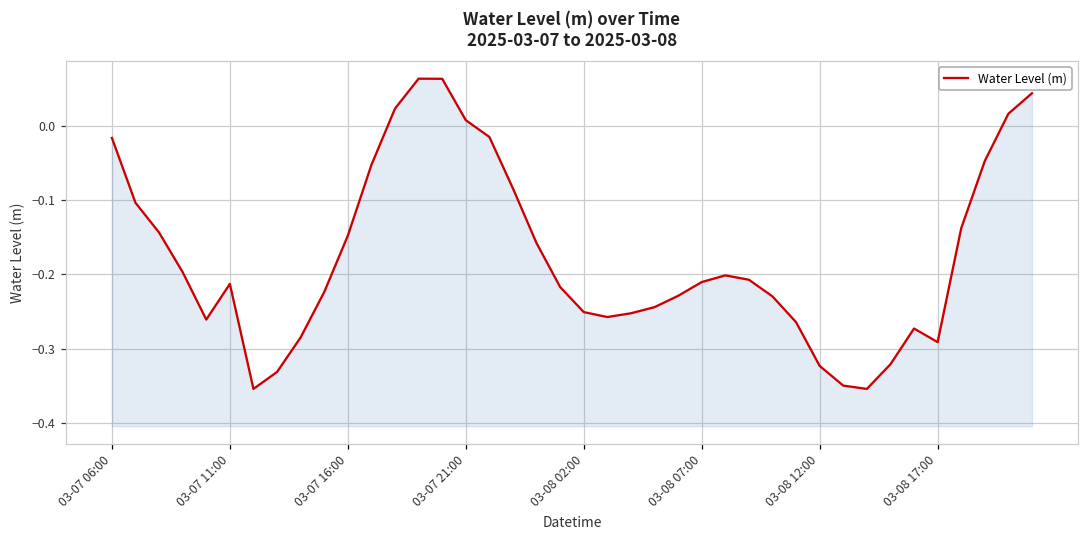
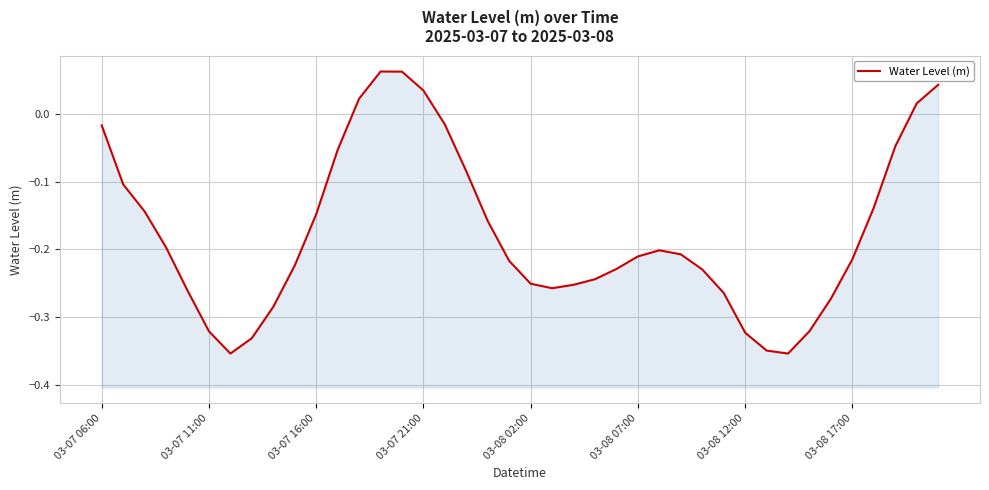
03-07 11:00: -0.21 -> -0.32
03-07 21:00: 0.01 -> 0.03
03-08 17:00: -0.29 -> -0.21
